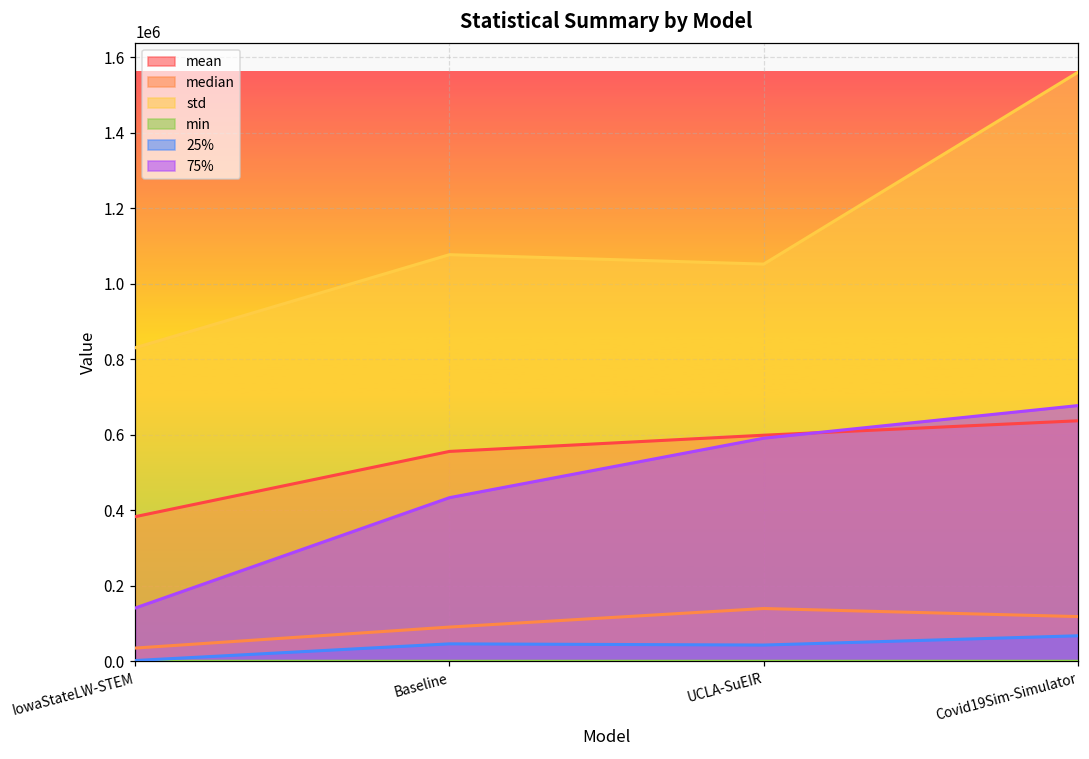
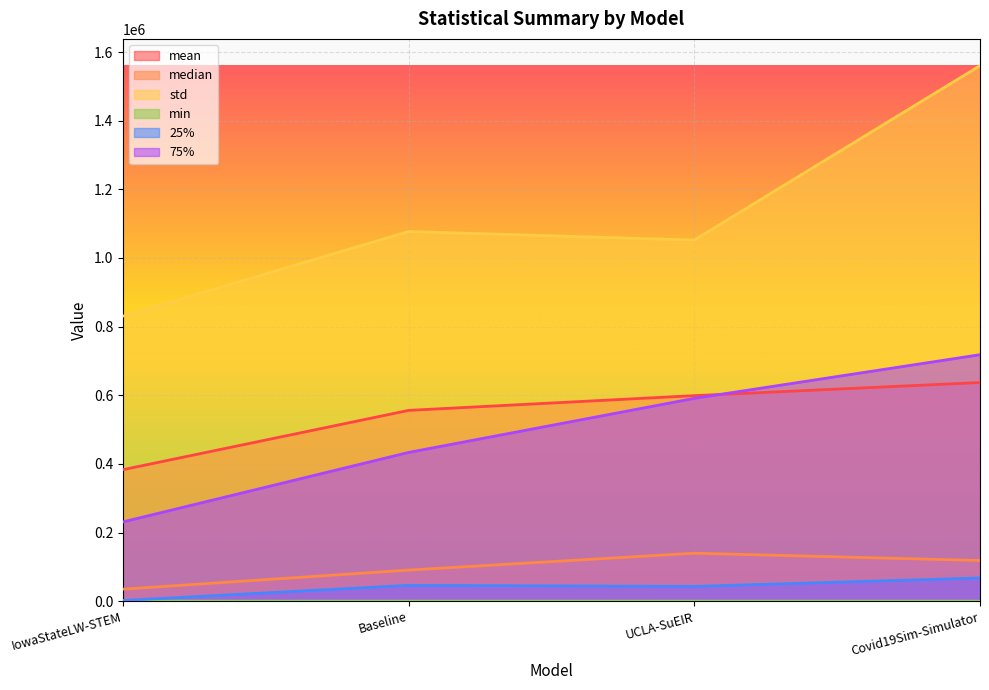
75%, IowaStateLW-STEM: 140000 -> 230000
75%, Covid19Sim-Simulator: 680000 -> 720000
